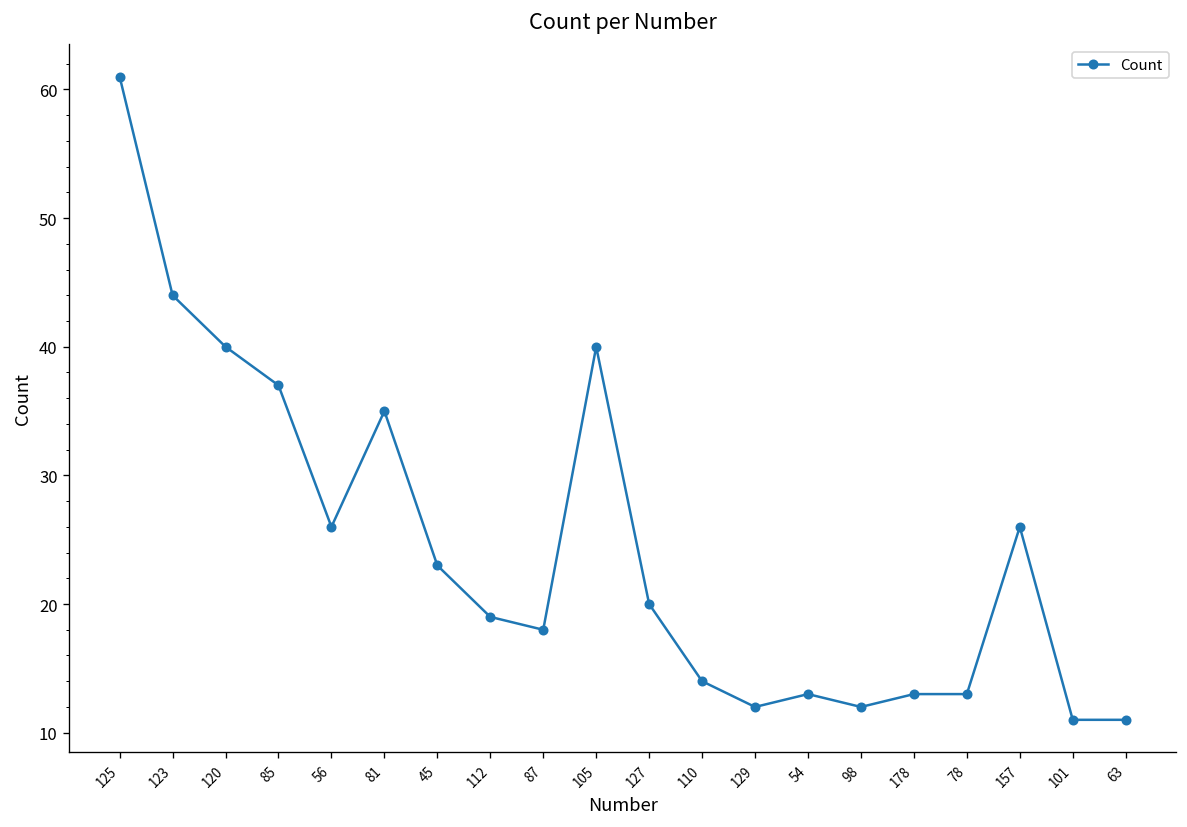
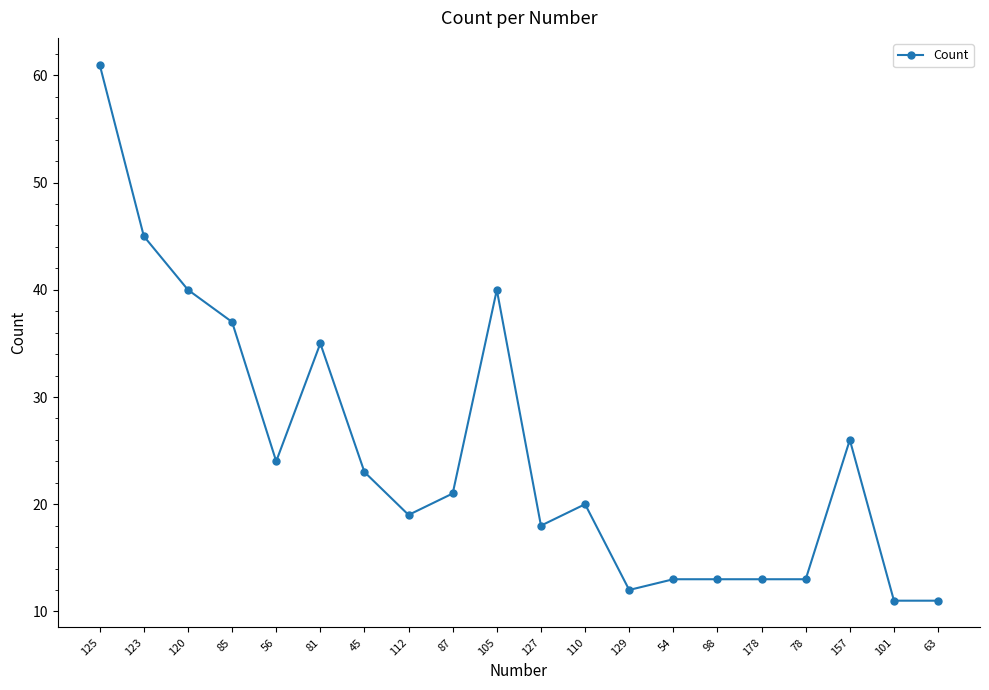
123: 44 -> 45
56: 26 -> 24
87: 18 -> 21
127: 20 -> 18
110: 14 -> 20
98: 12 -> 13
